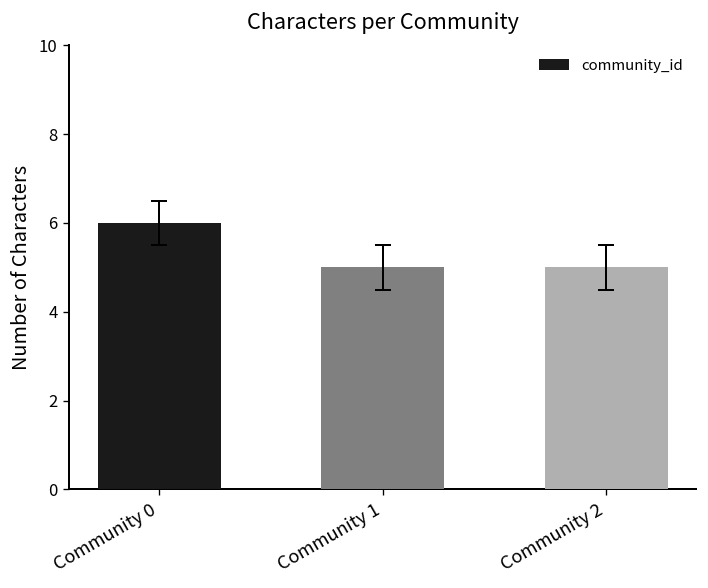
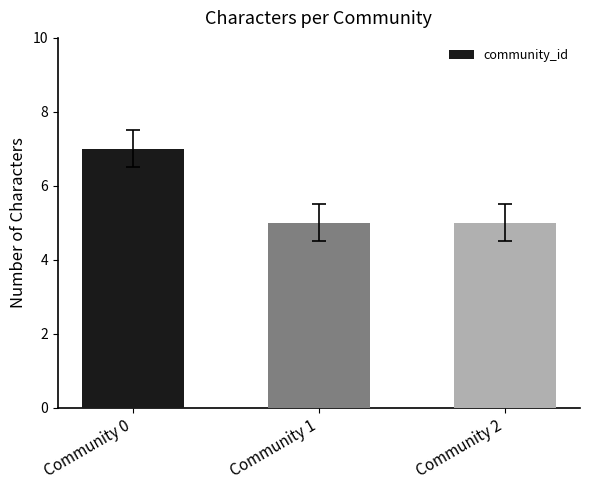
community_id, Community 0: 6 -> 7
